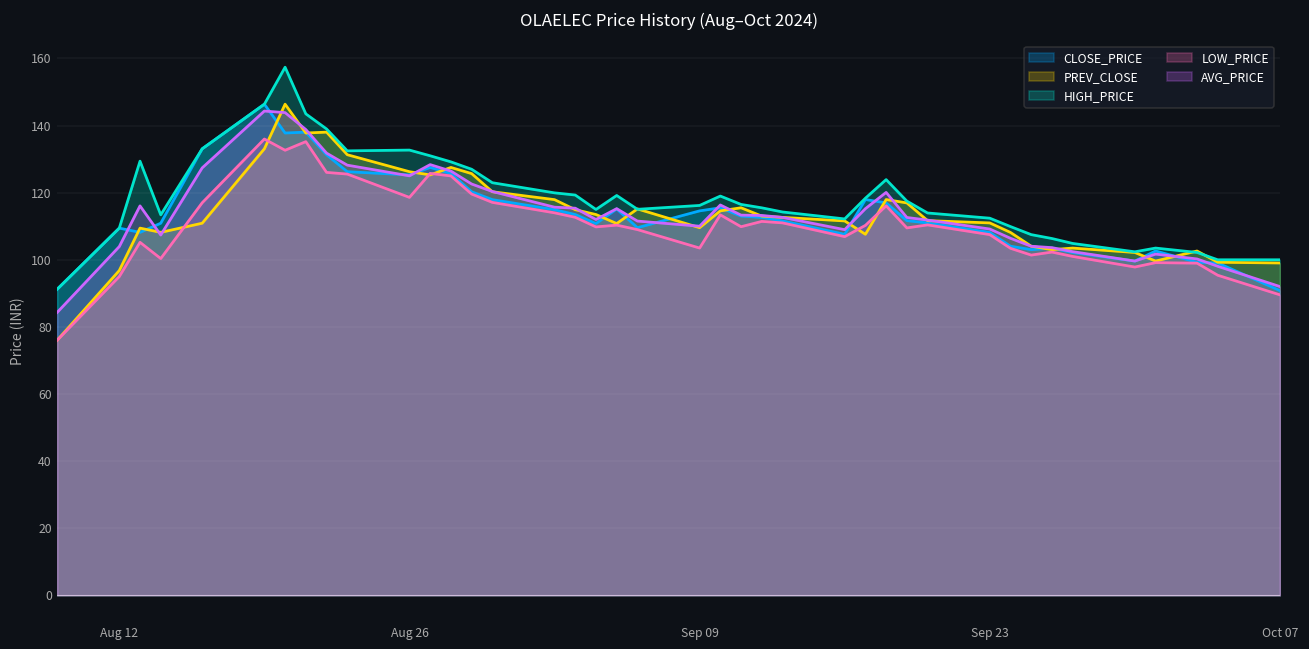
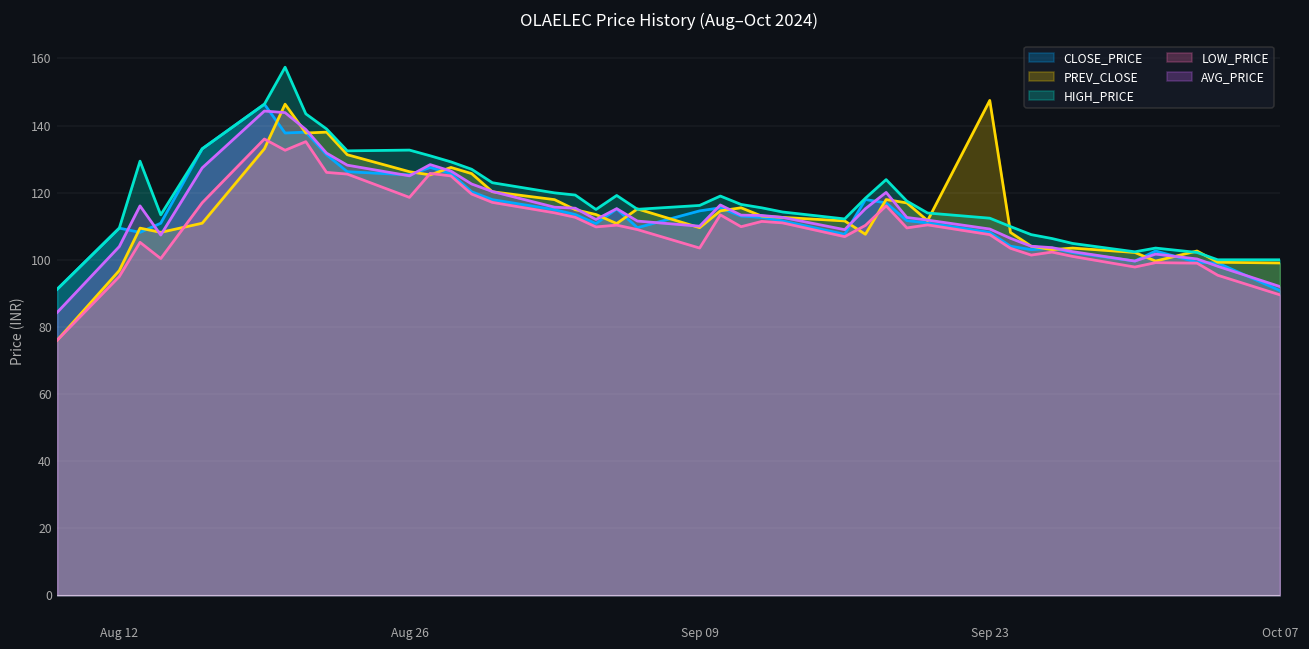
PREV_CLOSE, Sep 23: 111 -> 148
